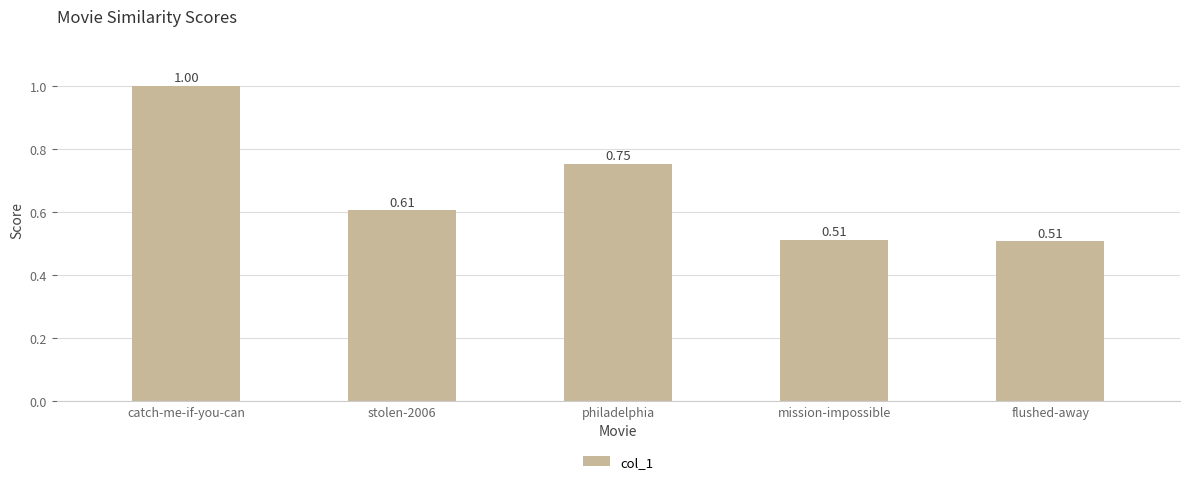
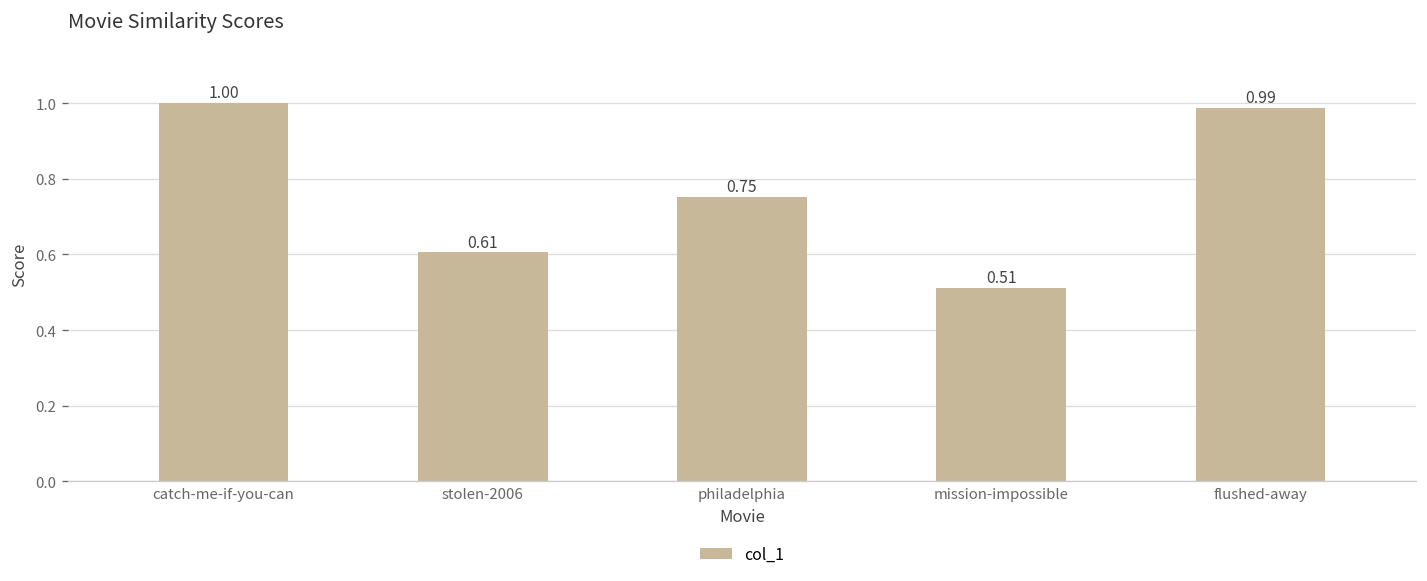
flushed-away: 0.51 -> 0.99
